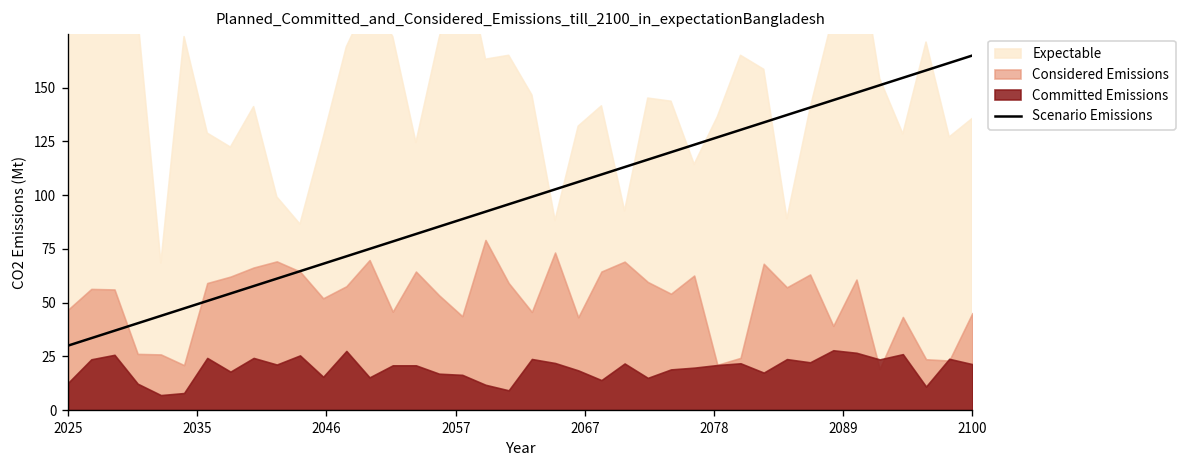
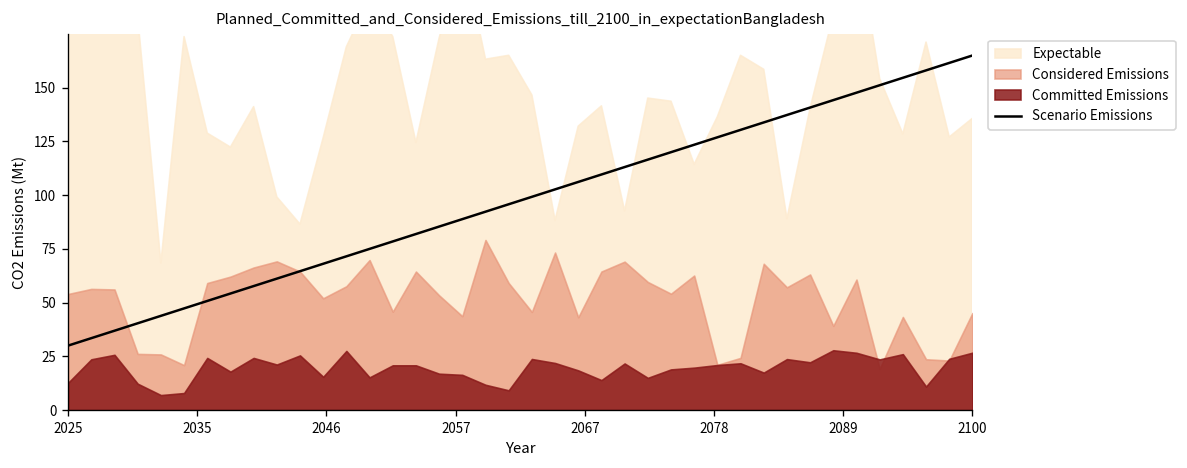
Considered Emissions, 2025: 47 -> 54
Committed Emissions, 2100: 21 -> 27
